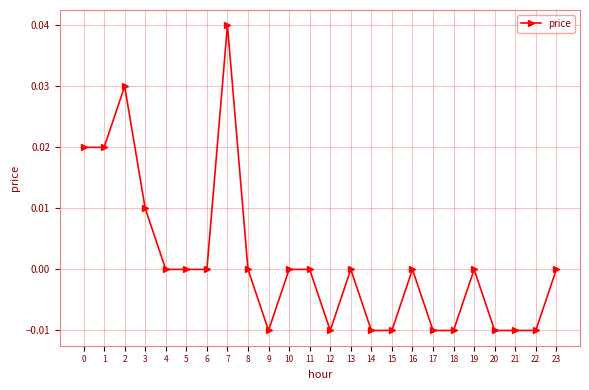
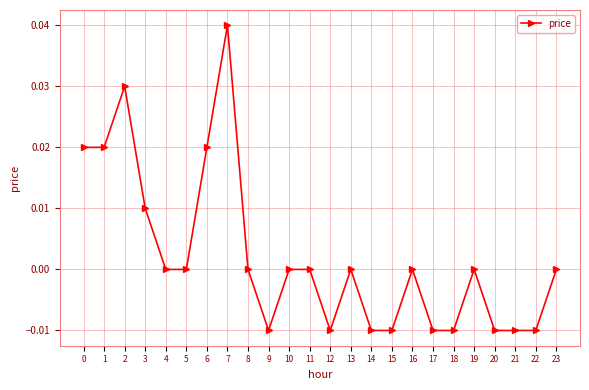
6: 0.00 -> 0.02
